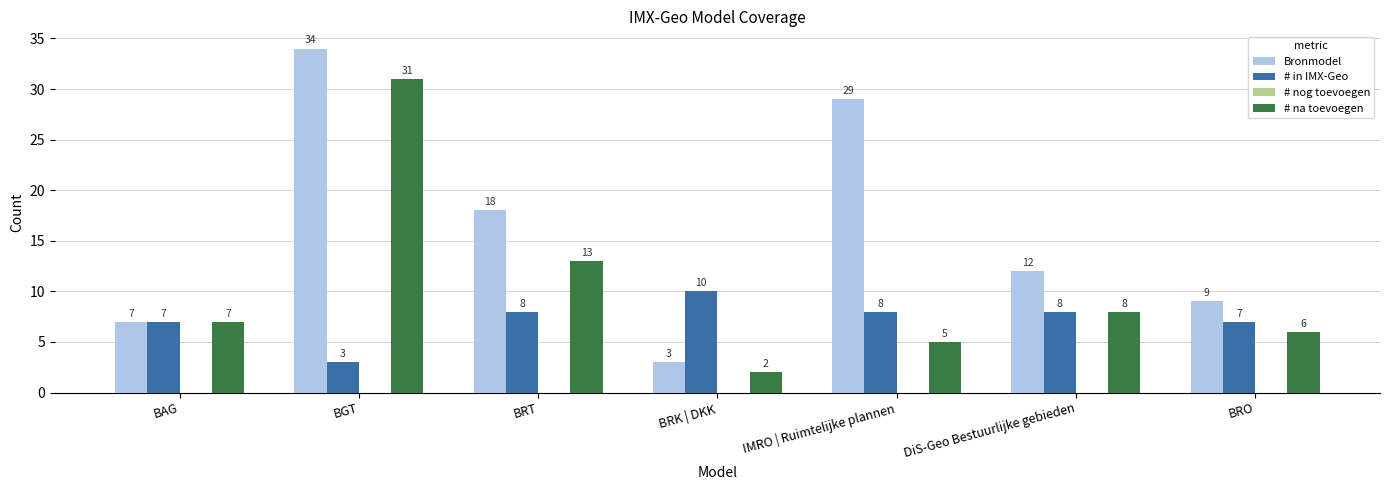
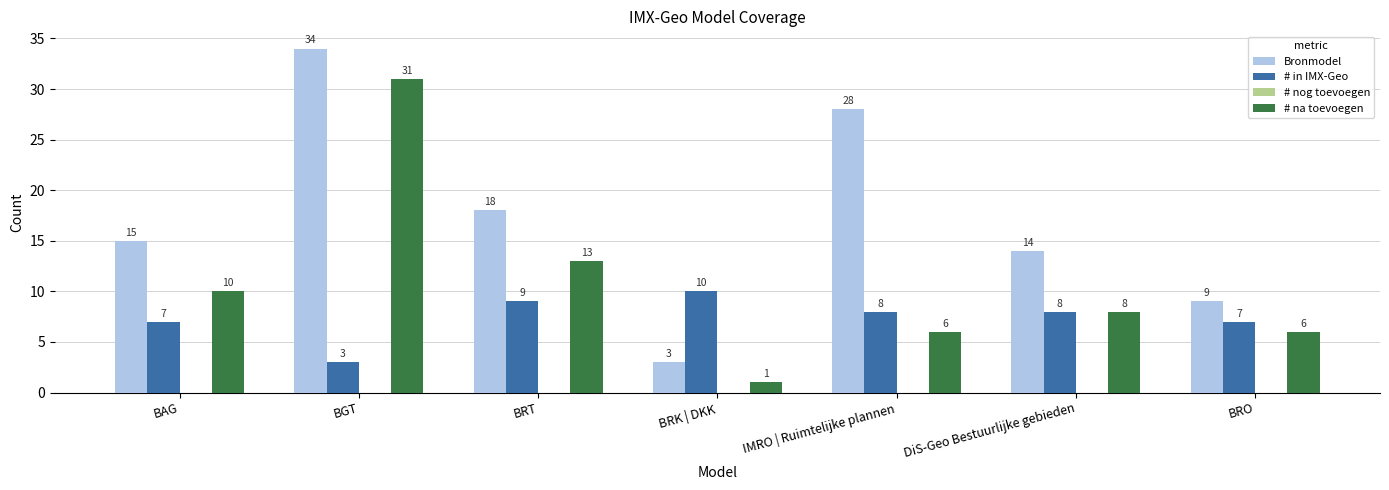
Bronmodel, BAG: 7 -> 15
# na toevoegen, BAG: 7 -> 10
# in IMX-Geo, BRT: 8 -> 9
# na toevoegen, BRK | DKK: 2 -> 1
Bronmodel, IMRO | Ruimtelijke plannen: 29 -> 28
# na toevoegen, IMRO | Ruimtelijke plannen: 5 -> 6
Bronmodel, DiS-Geo Bestuurlijke gebieden: 12 -> 14
